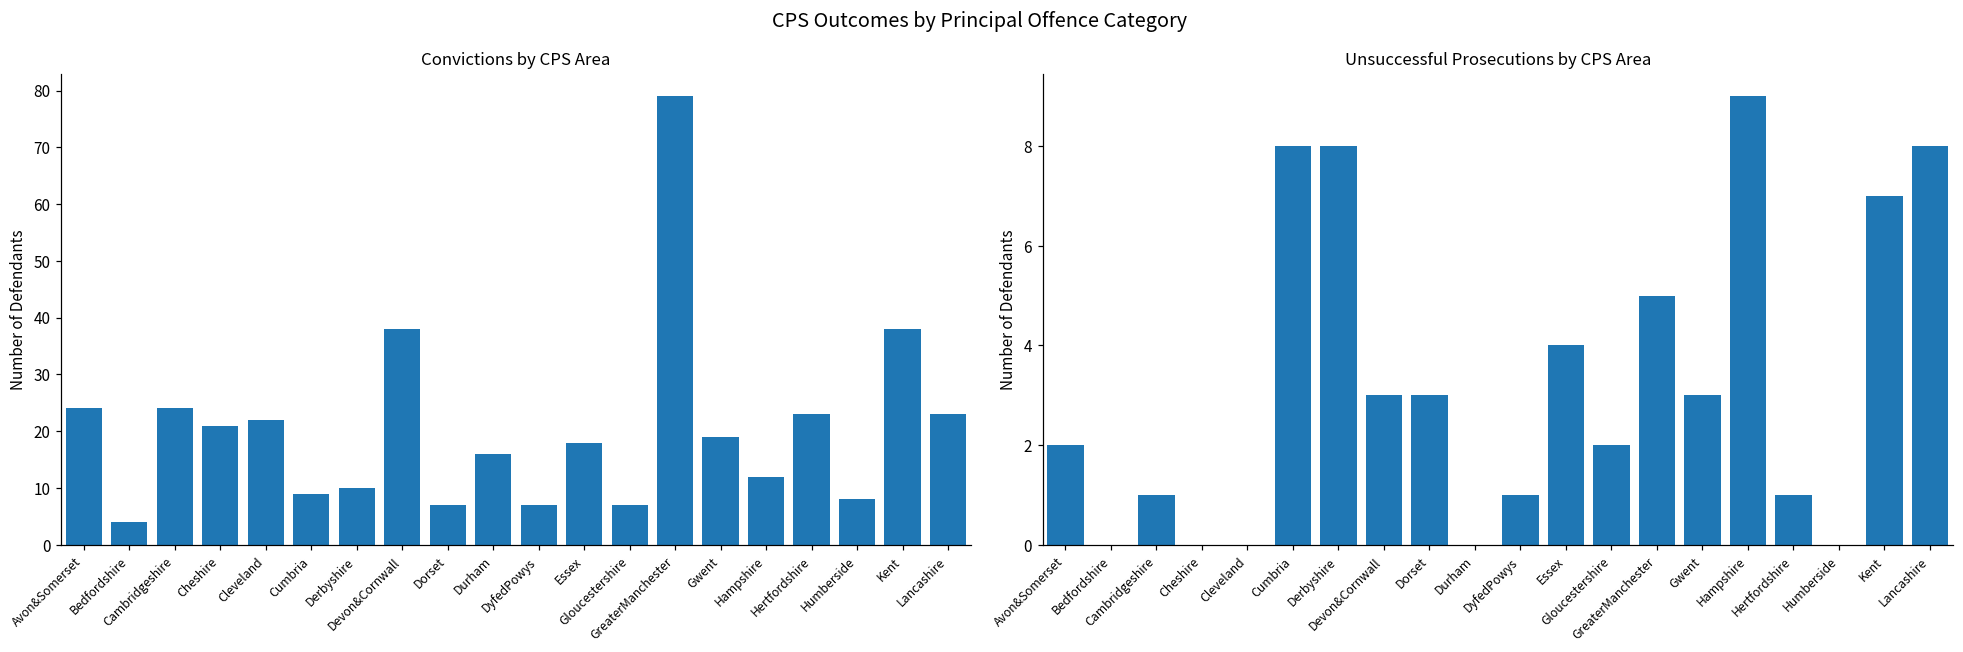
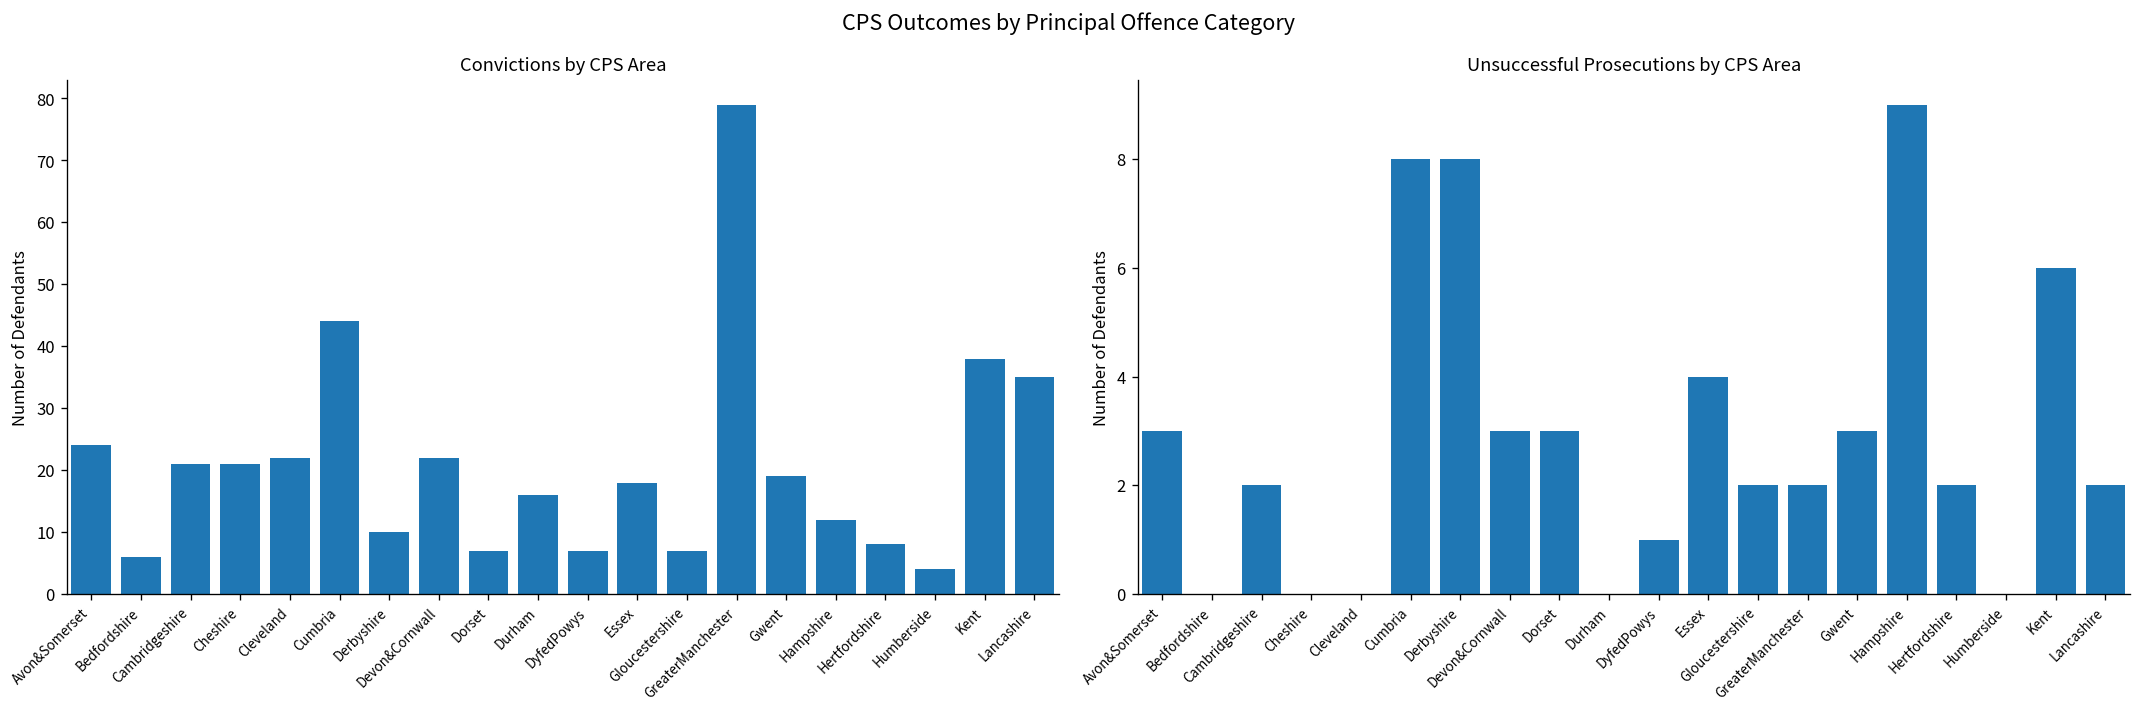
Convictions by CPS Area, Bedfordshire: 4 -> 6
Convictions by CPS Area, Cambridgeshire: 24 -> 21
Convictions by CPS Area, Cumbria: 9 -> 44
Convictions by CPS Area, Devon&Cornwall: 38 -> 22
Convictions by CPS Area, Hertfordshire: 23 -> 8
Convictions by CPS Area, Humberside: 8 -> 4
Convictions by CPS Area, Lancashire: 23 -> 35
Unsuccessful Prosecutions by CPS Area, Avon&Somerset: 2 -> 3
Unsuccessful Prosecutions by CPS Area, Cambridgeshire: 1 -> 2
Unsuccessful Prosecutions by CPS Area, GreaterManchester: 5 -> 2
Unsuccessful Prosecutions by CPS Area, Hertfordshire: 1 -> 2
Unsuccessful Prosecutions by CPS Area, Kent: 7 -> 6
Unsuccessful Prosecutions by CPS Area, Lancashire: 8 -> 2
